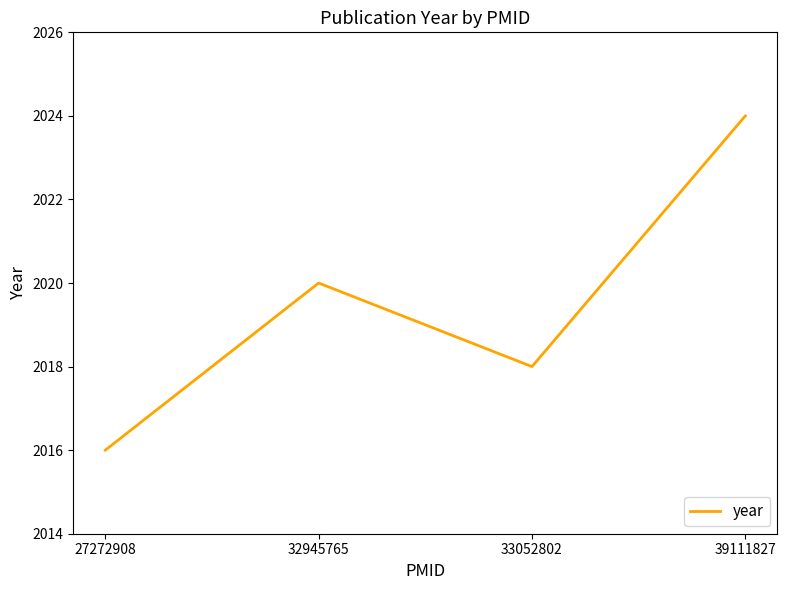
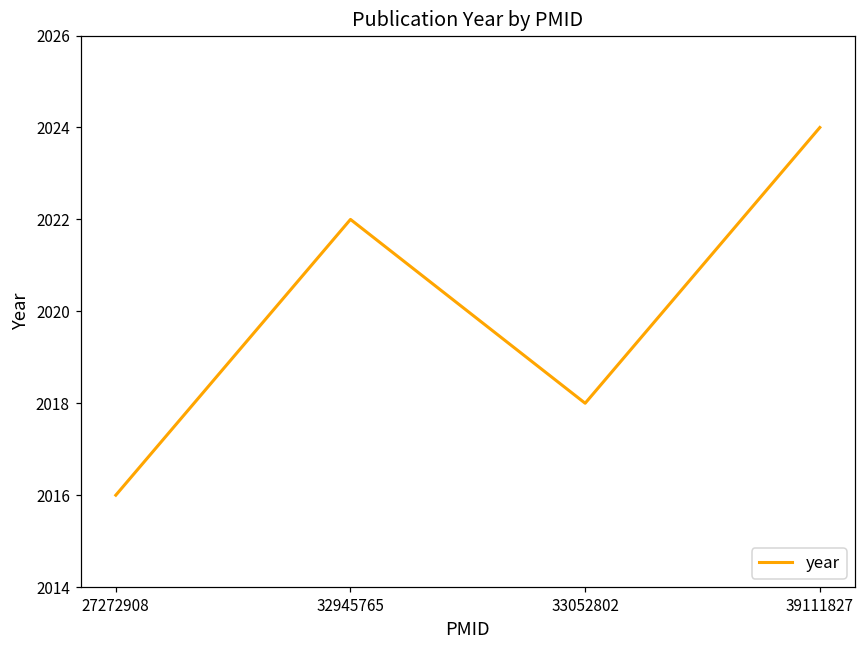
32945765: 2020 -> 2022
